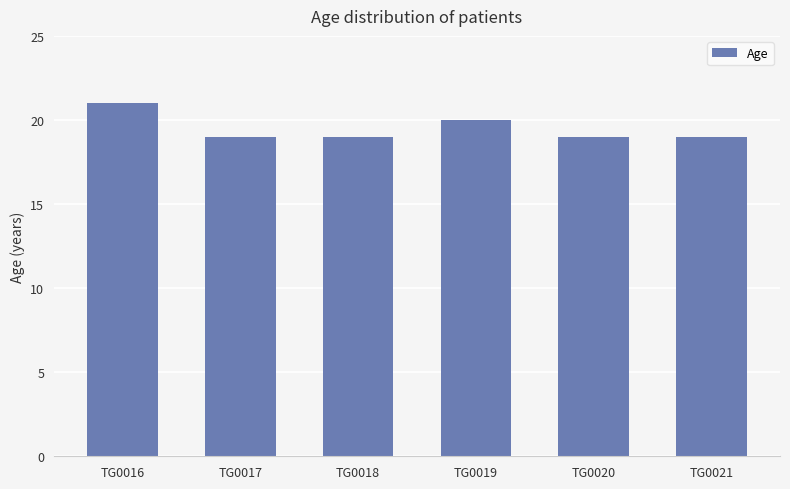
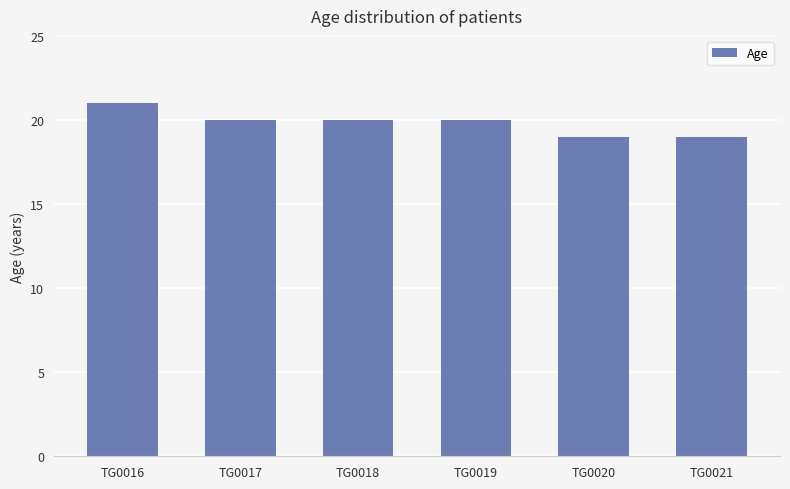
TG0017: 19 -> 20
TG0018: 19 -> 20
